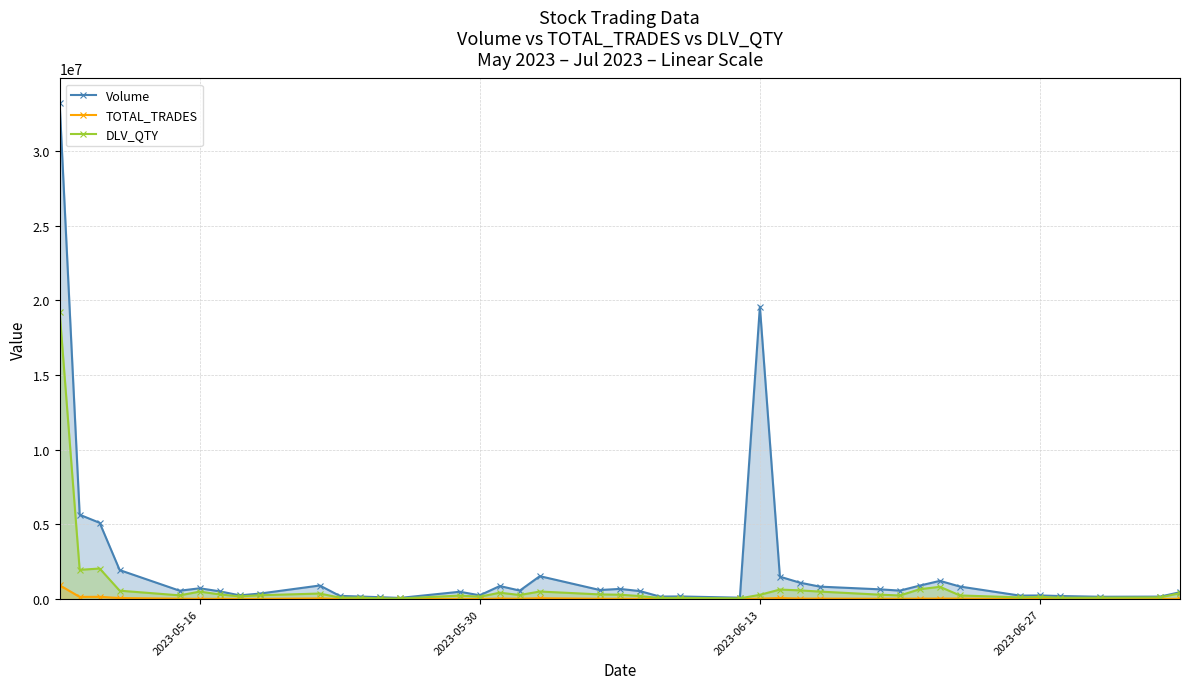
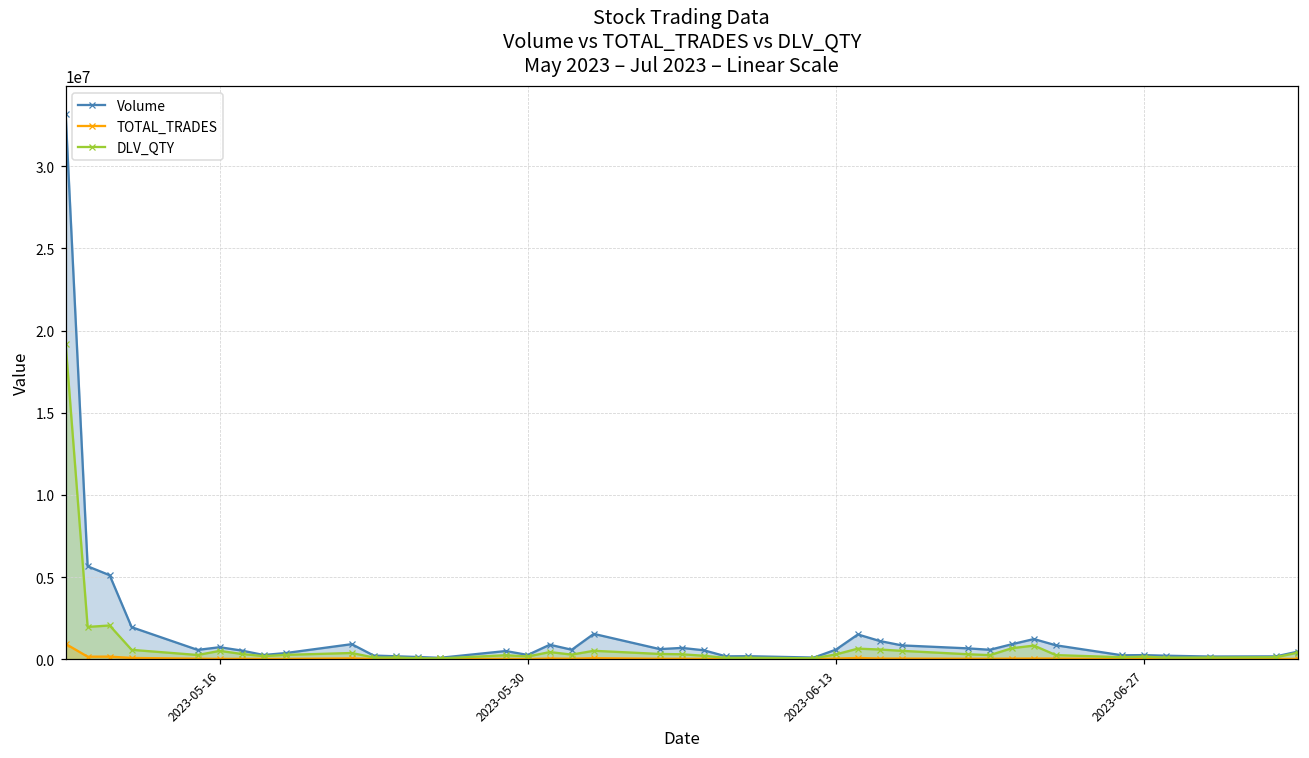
Volume, 2023-06-13: 19600000 -> 600000
